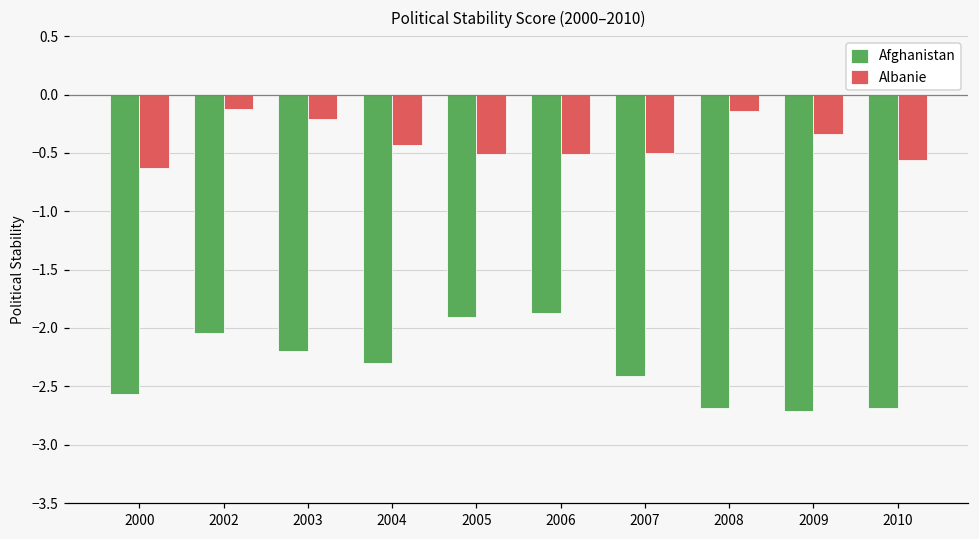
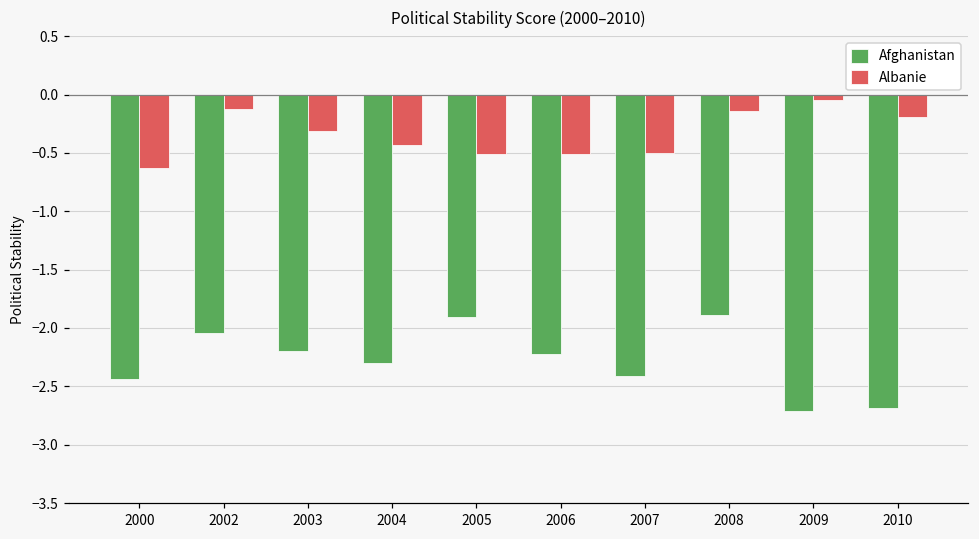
Afghanistan, 2000: -2.57 -> -2.44
Albanie, 2003: -0.21 -> -0.31
Afghanistan, 2006: -1.87 -> -2.22
Afghanistan, 2008: -2.69 -> -1.89
Albanie, 2009: -0.34 -> -0.05
Albanie, 2010: -0.56 -> -0.19
